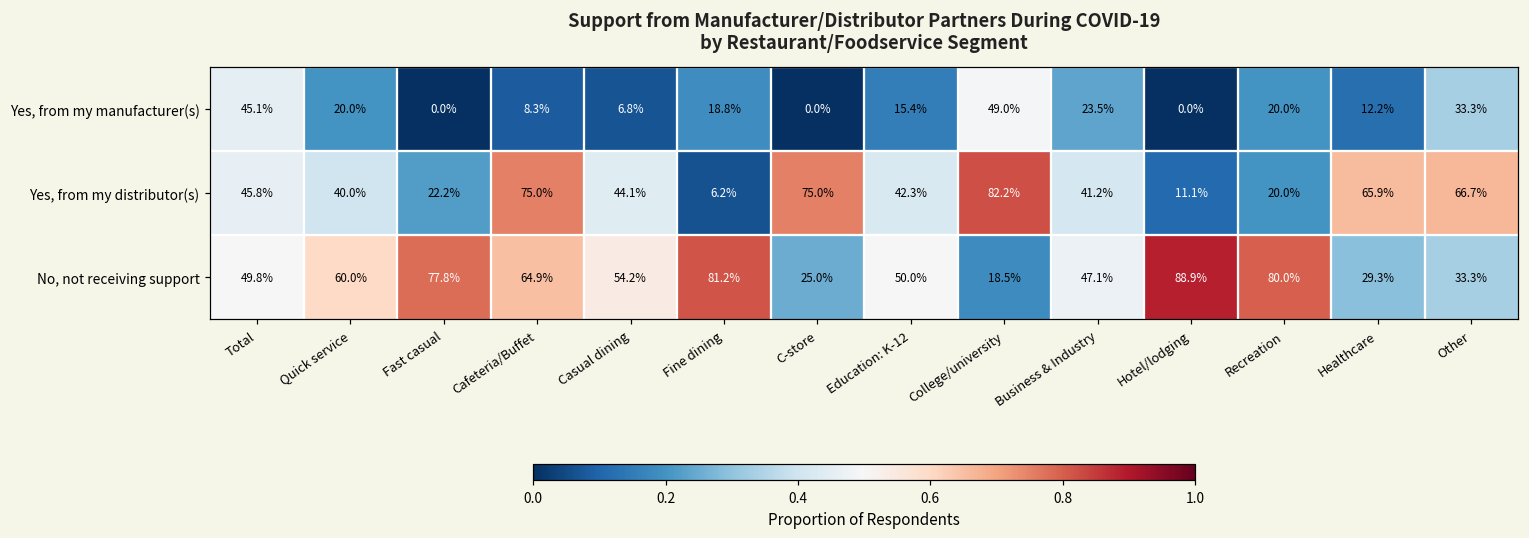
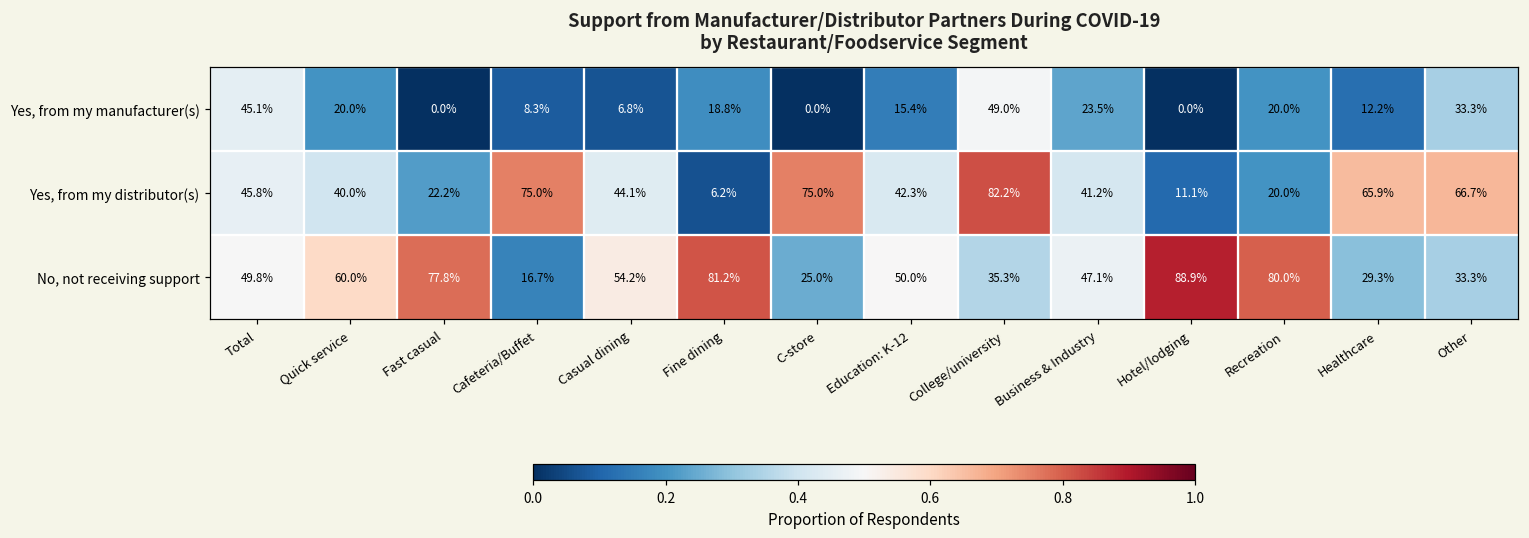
No, not receiving support, Cafeteria/Buffet: 64.9% -> 16.7%
No, not receiving support, College/university: 18.5% -> 35.3%
